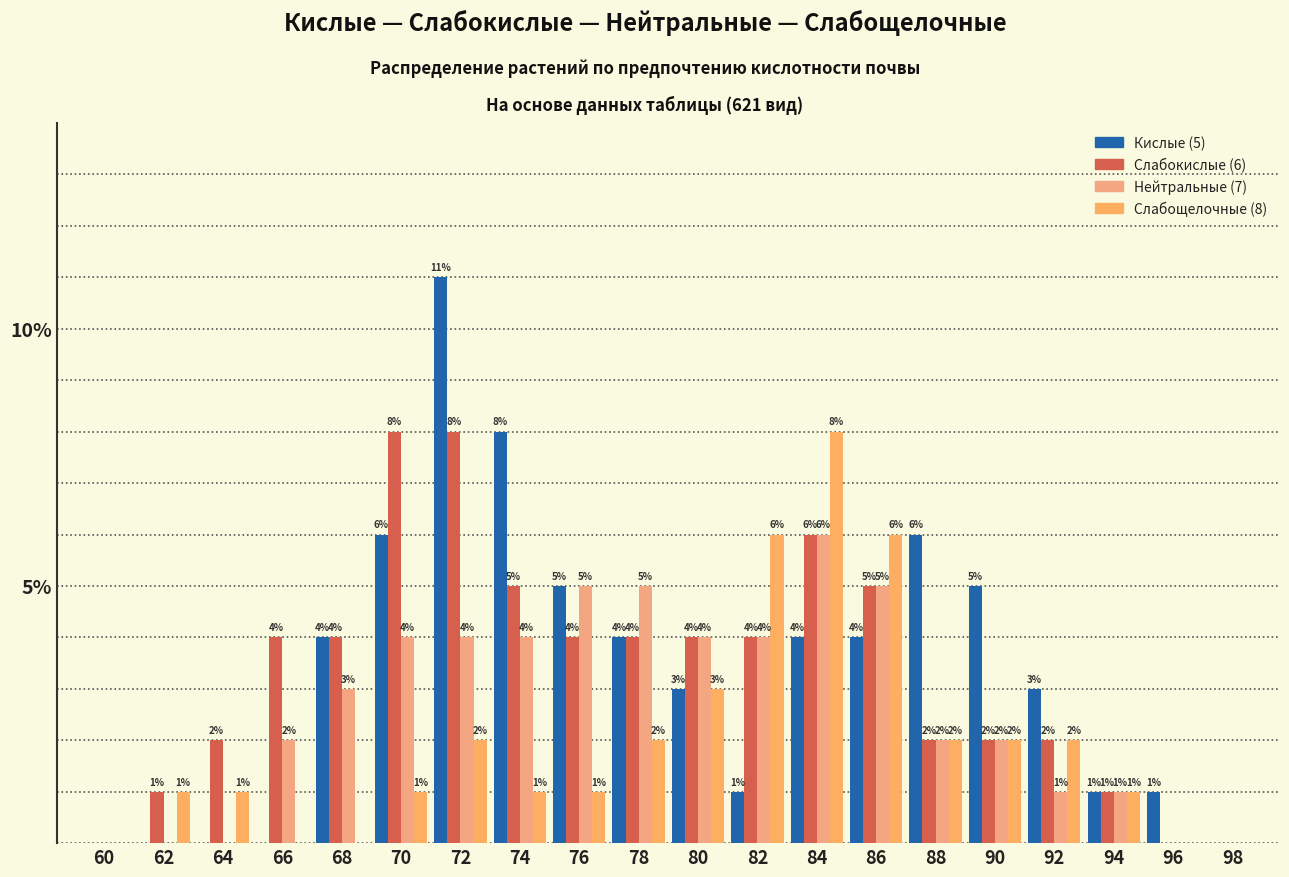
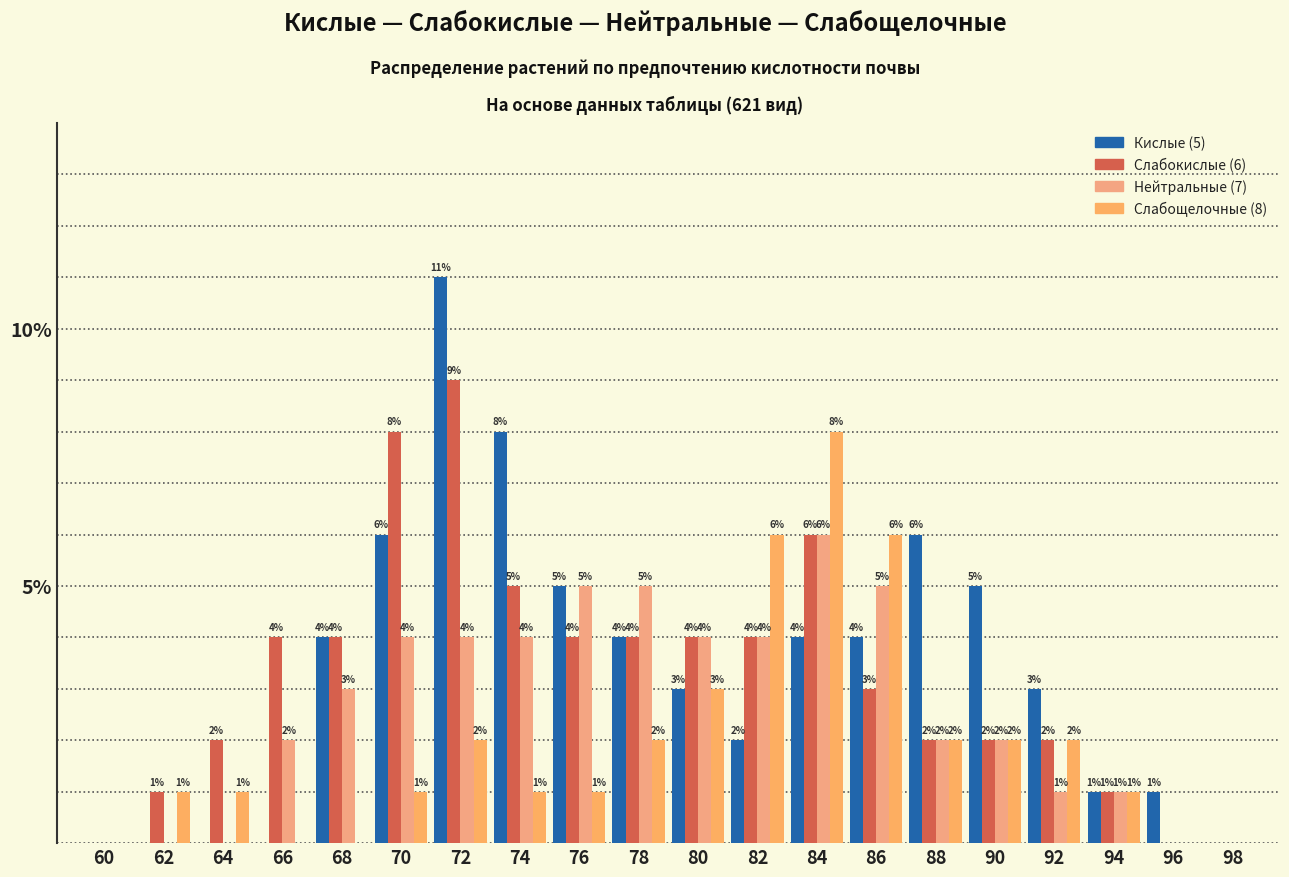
Слабокислые (6), 72: 8% -> 9%
Кислые (5), 82: 1% -> 2%
Слабокислые (6), 86: 5% -> 3%
